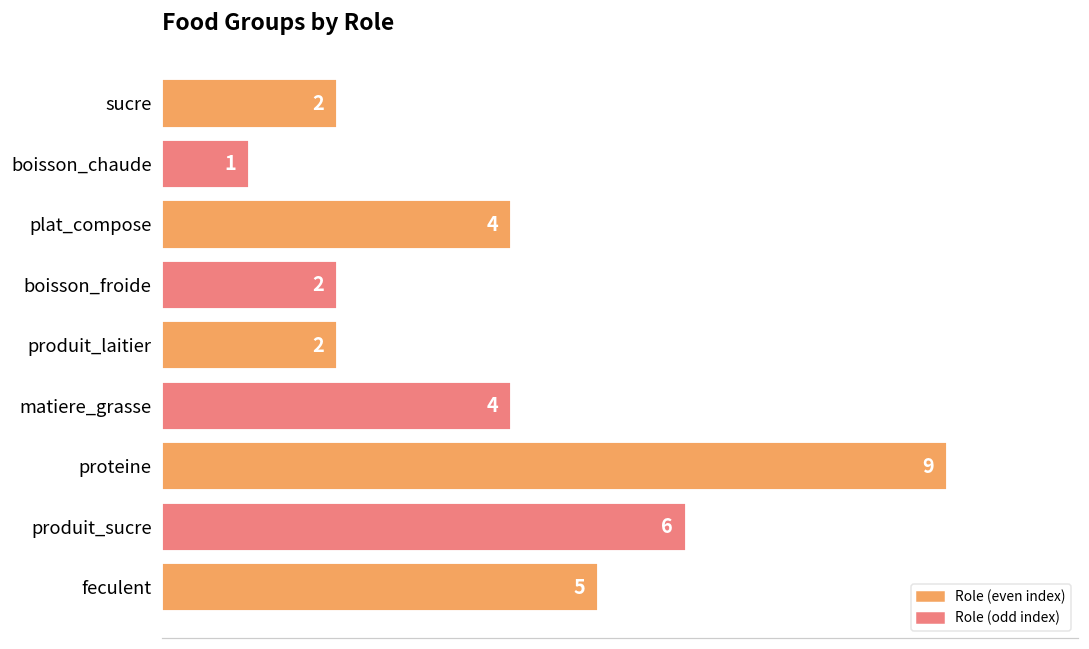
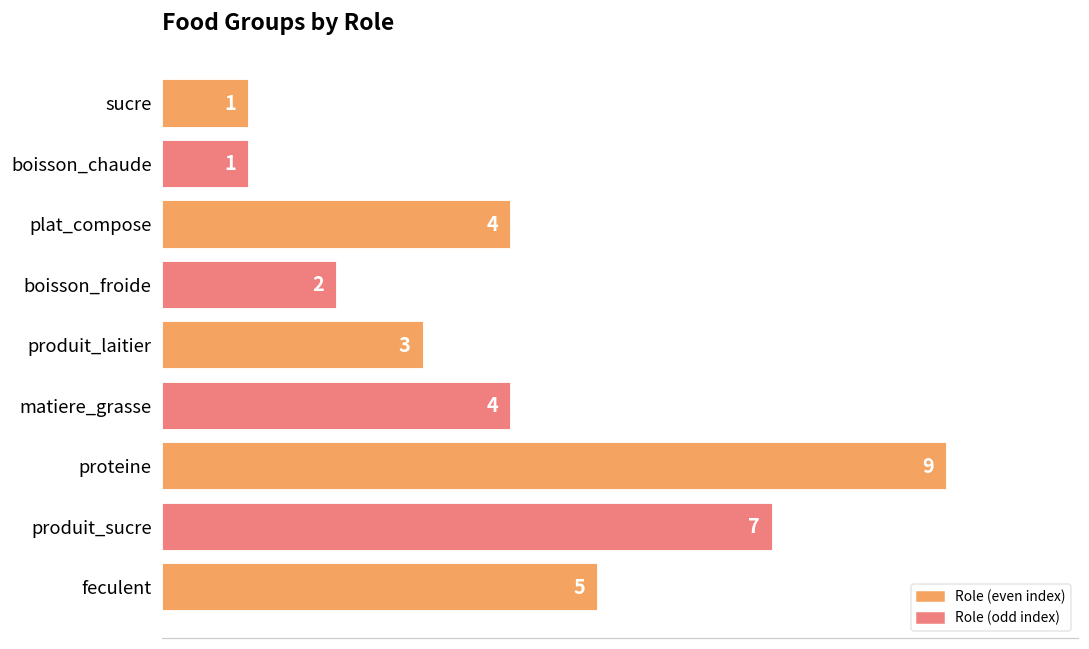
sucre: 2 -> 1
produit_laitier: 2 -> 3
produit_sucre: 6 -> 7
